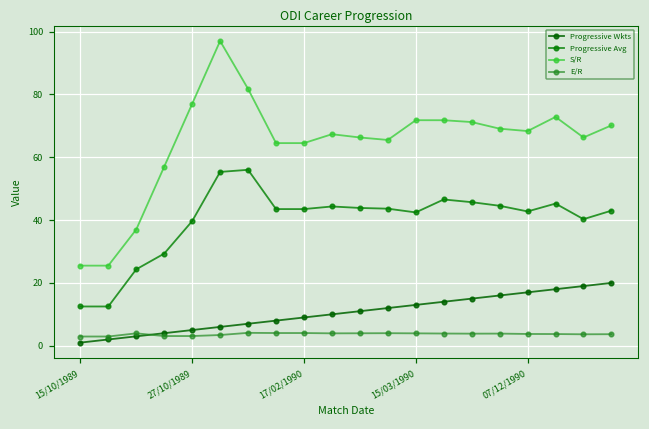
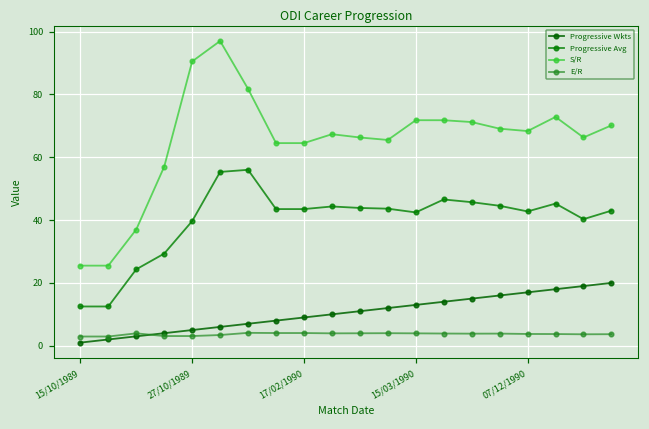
S/R, 27/10/1989: 77 -> 91
